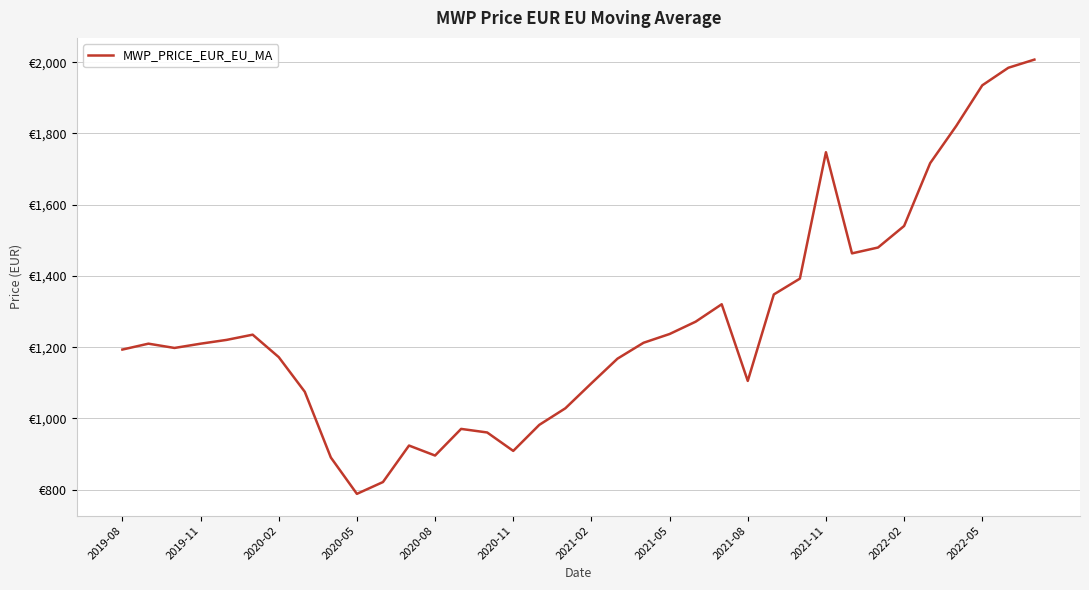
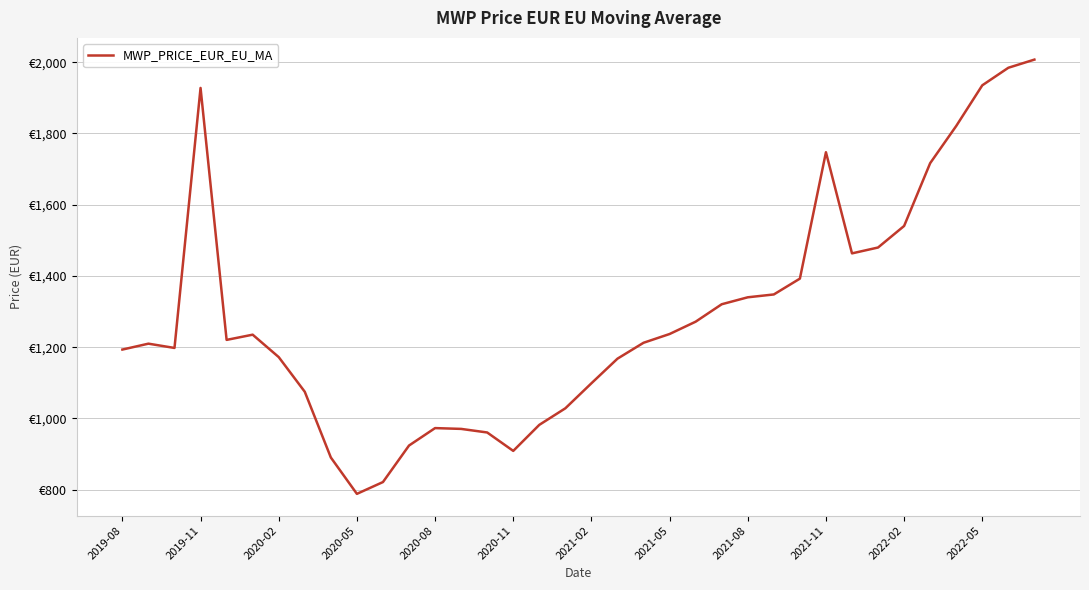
2019-11: €1,210 -> €1,930
2020-08: €900 -> €970
2021-08: €1,110 -> €1,340
